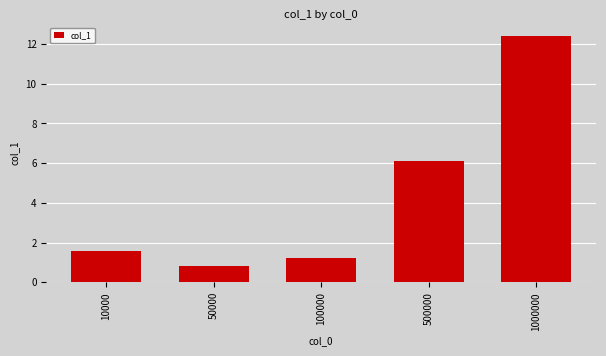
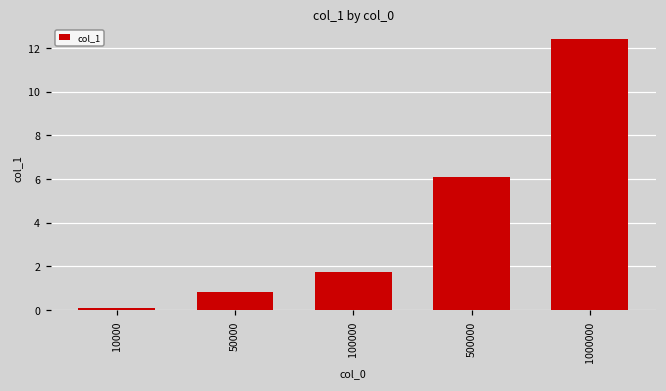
10000: 1.6 -> 0.1
100000: 1.2 -> 1.7
